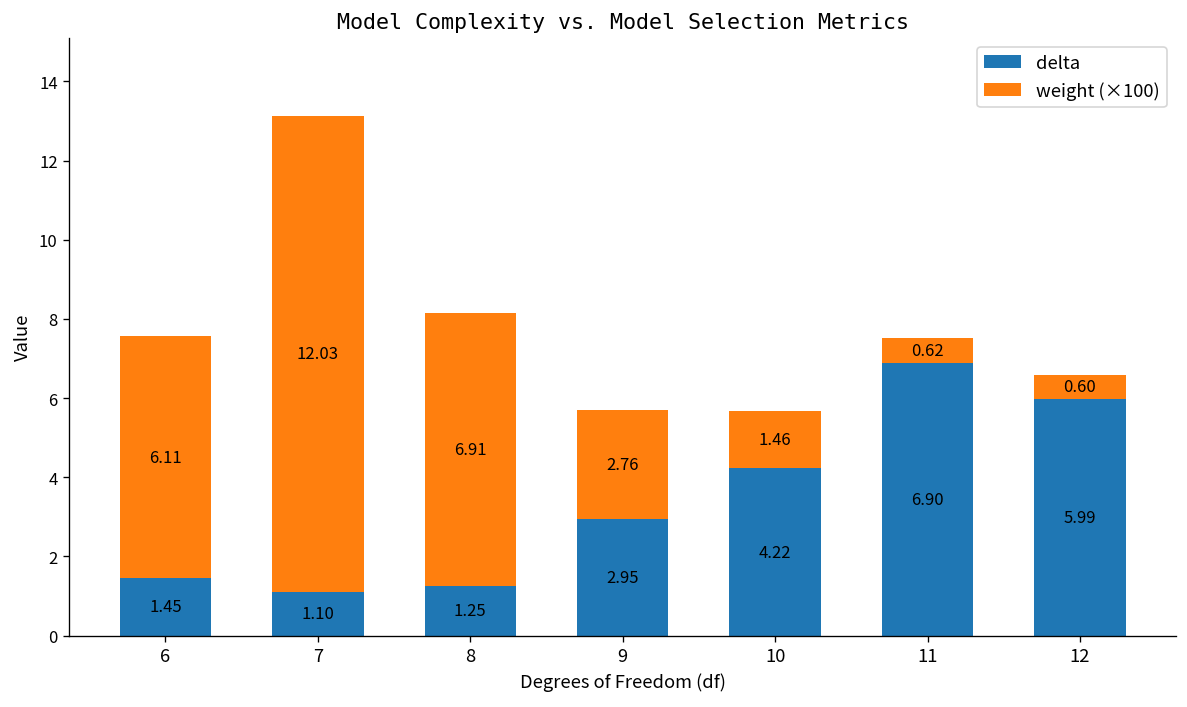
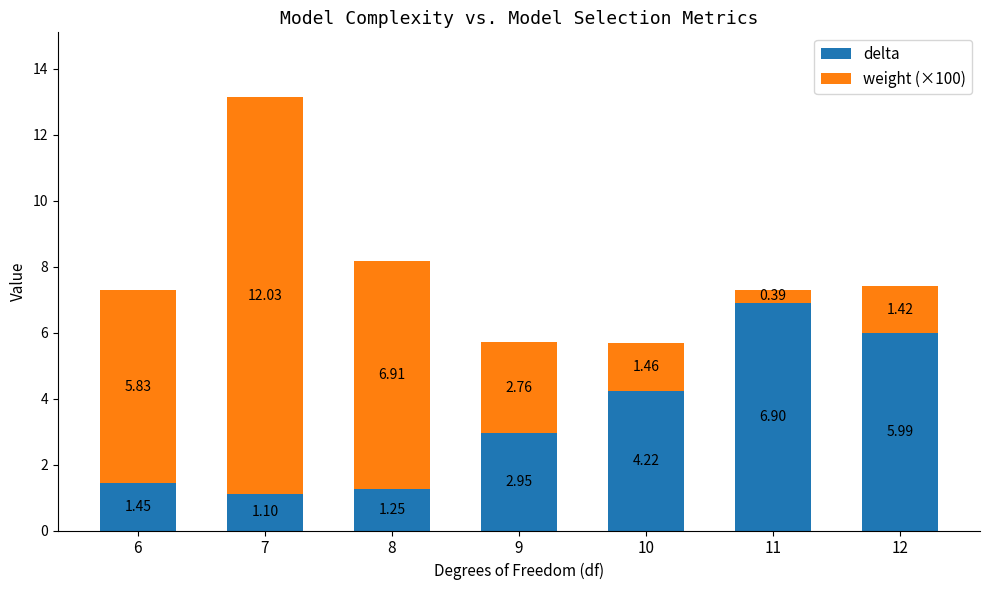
weight (×100), 6: 6.11 -> 5.83
weight (×100), 11: 0.62 -> 0.39
weight (×100), 12: 0.60 -> 1.42
